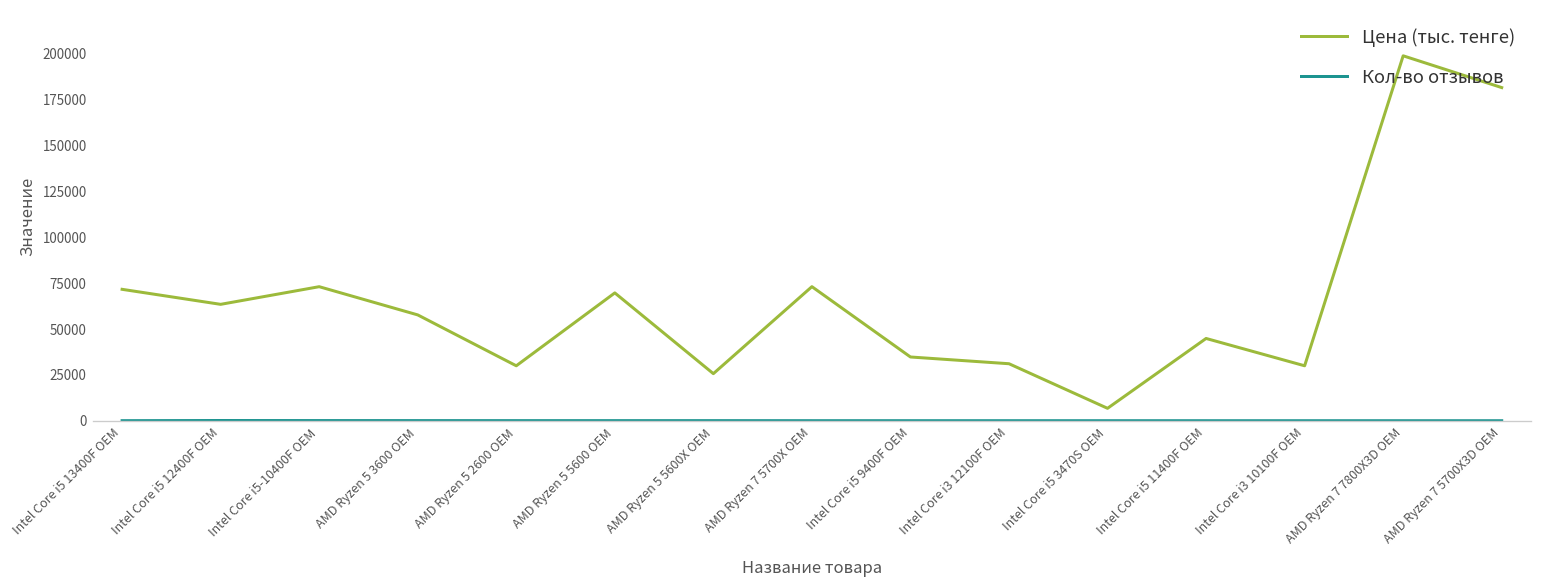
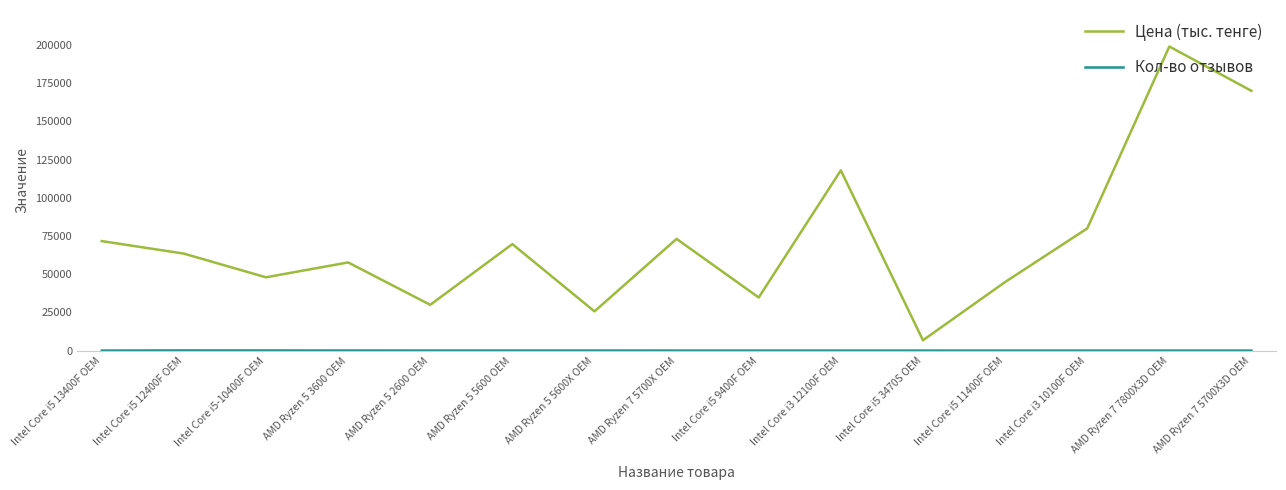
Цена (тыс. тенге), Intel Core i5-10400F OEM: 73000 -> 48000
Цена (тыс. тенге), Intel Core i3 12100F OEM: 31000 -> 118000
Цена (тыс. тенге), Intel Core i3 10100F OEM: 30000 -> 80000
Цена (тыс. тенге), AMD Ryzen 7 5700X3D OEM: 182000 -> 170000
